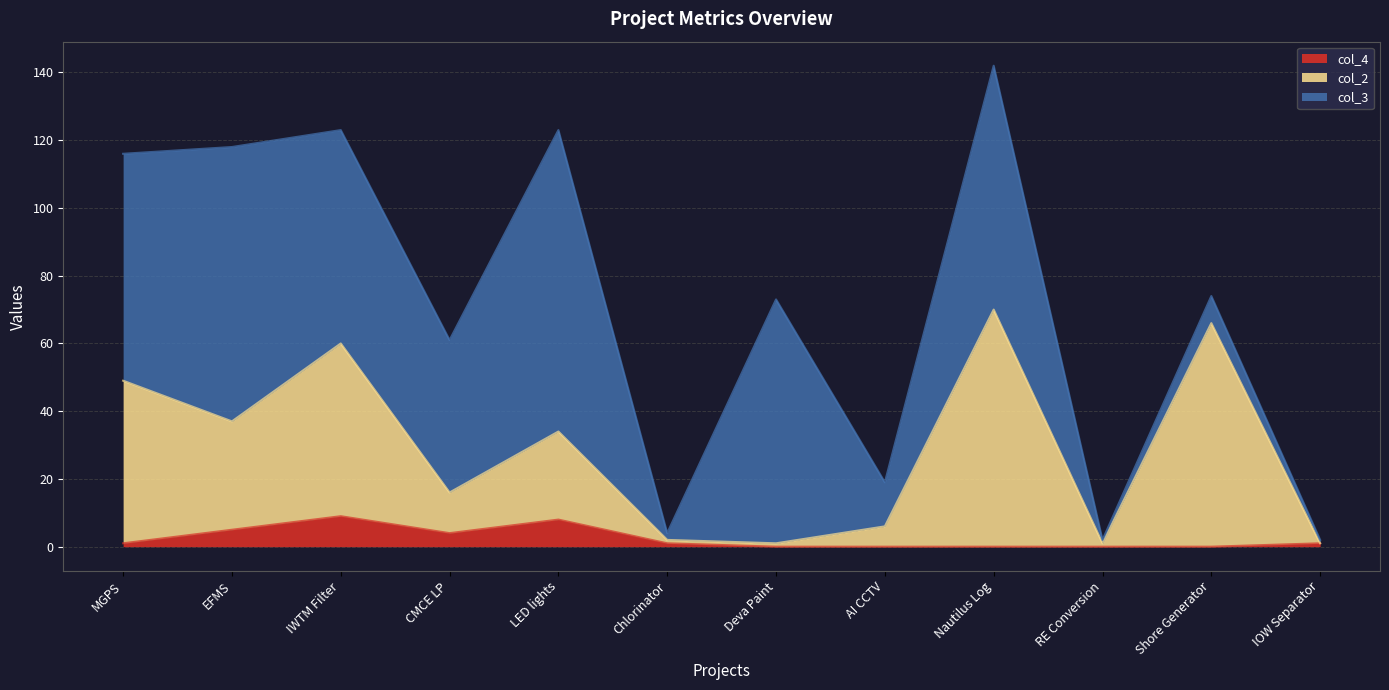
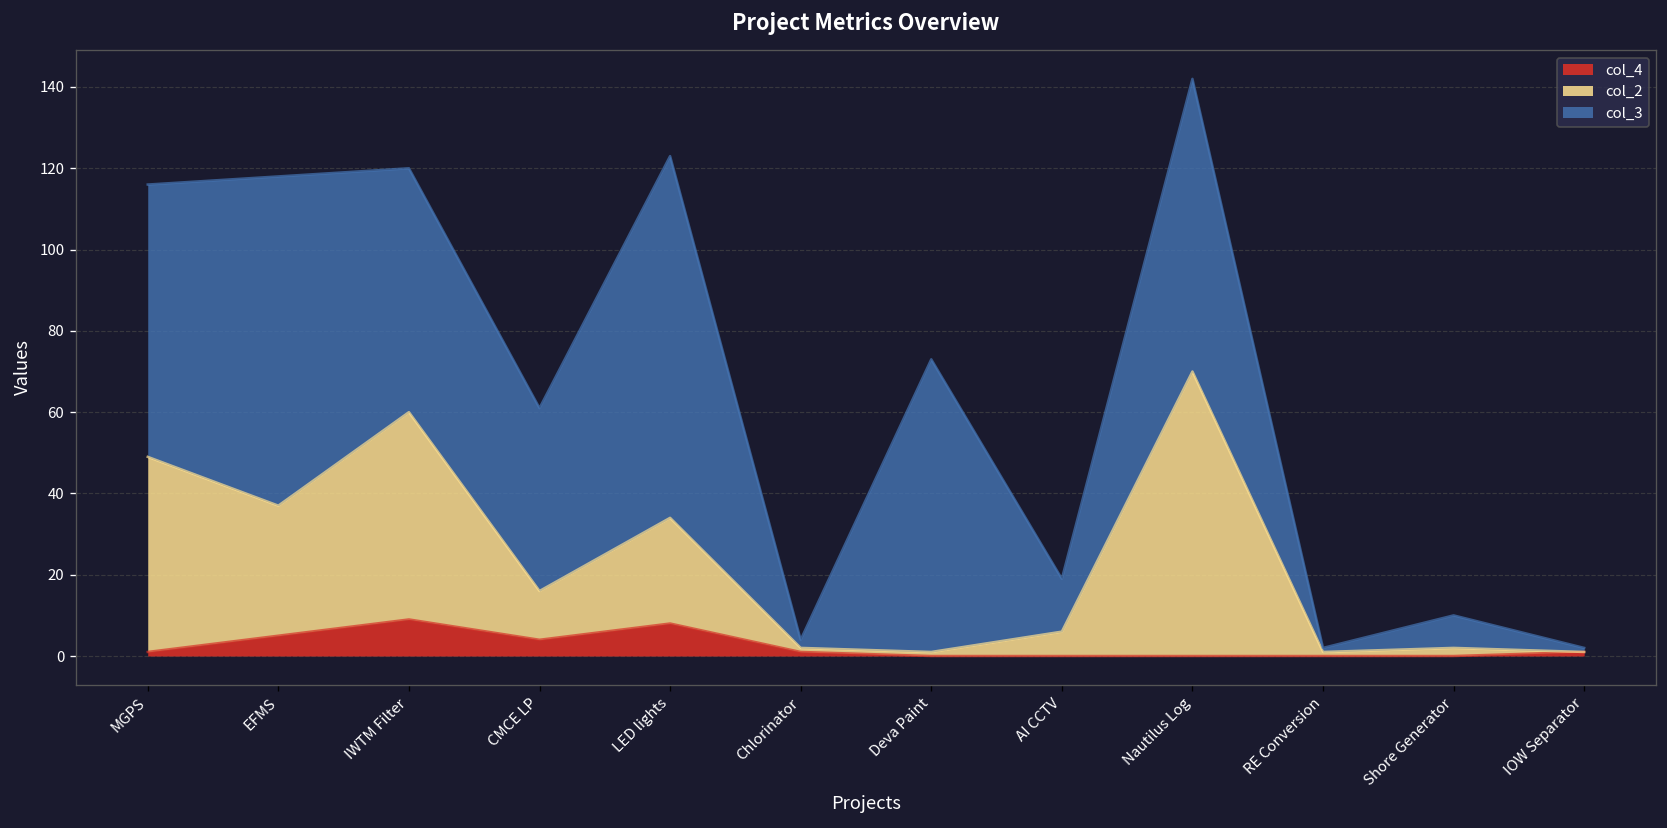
col_3, IWTM Filter: 63 -> 60
col_2, Shore Generator: 66 -> 2
